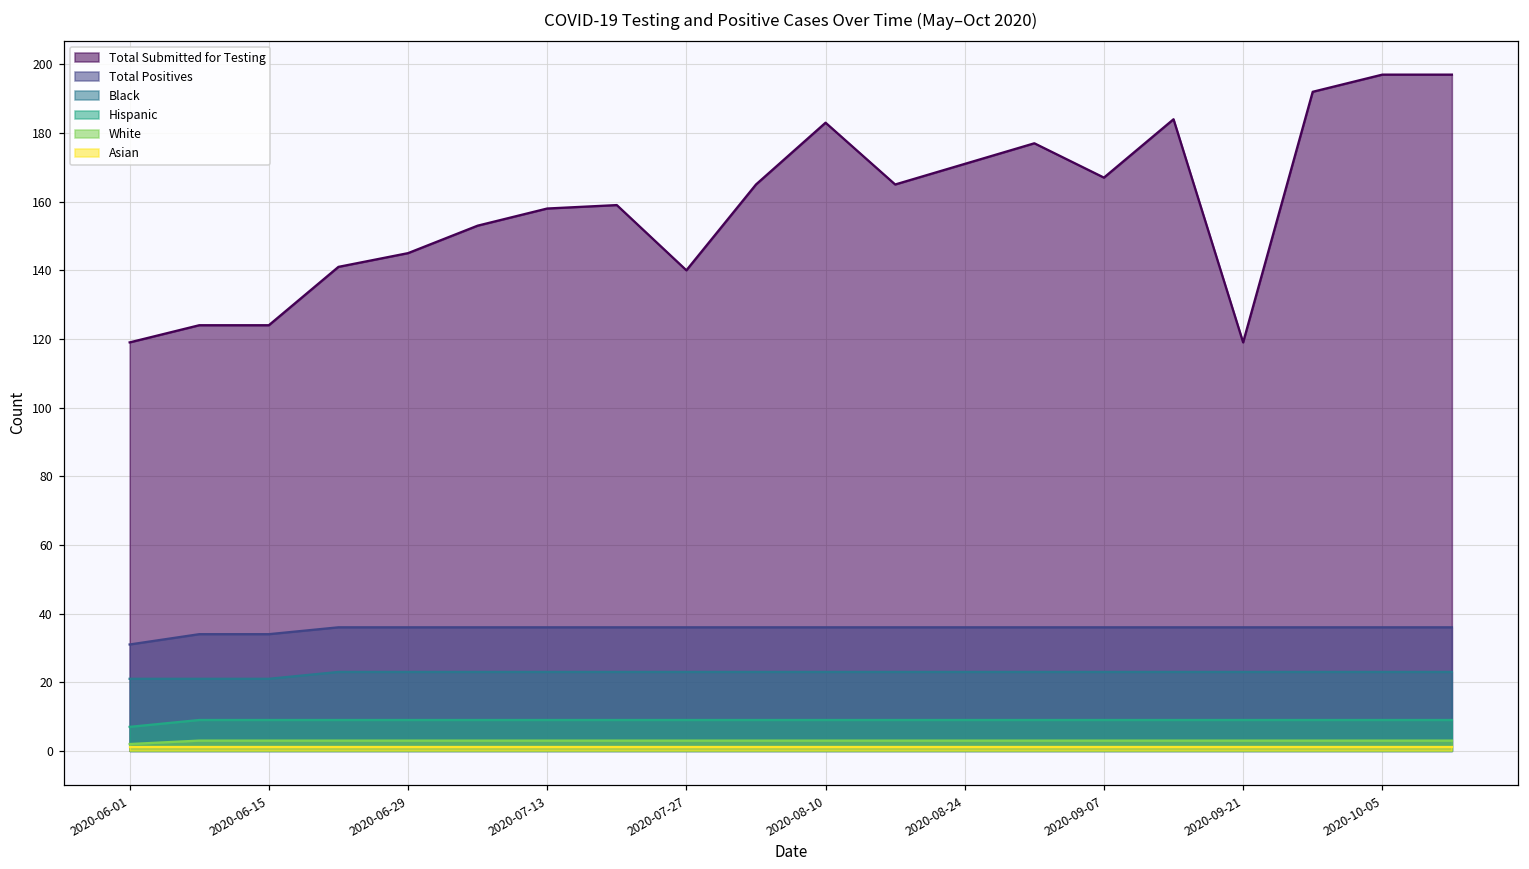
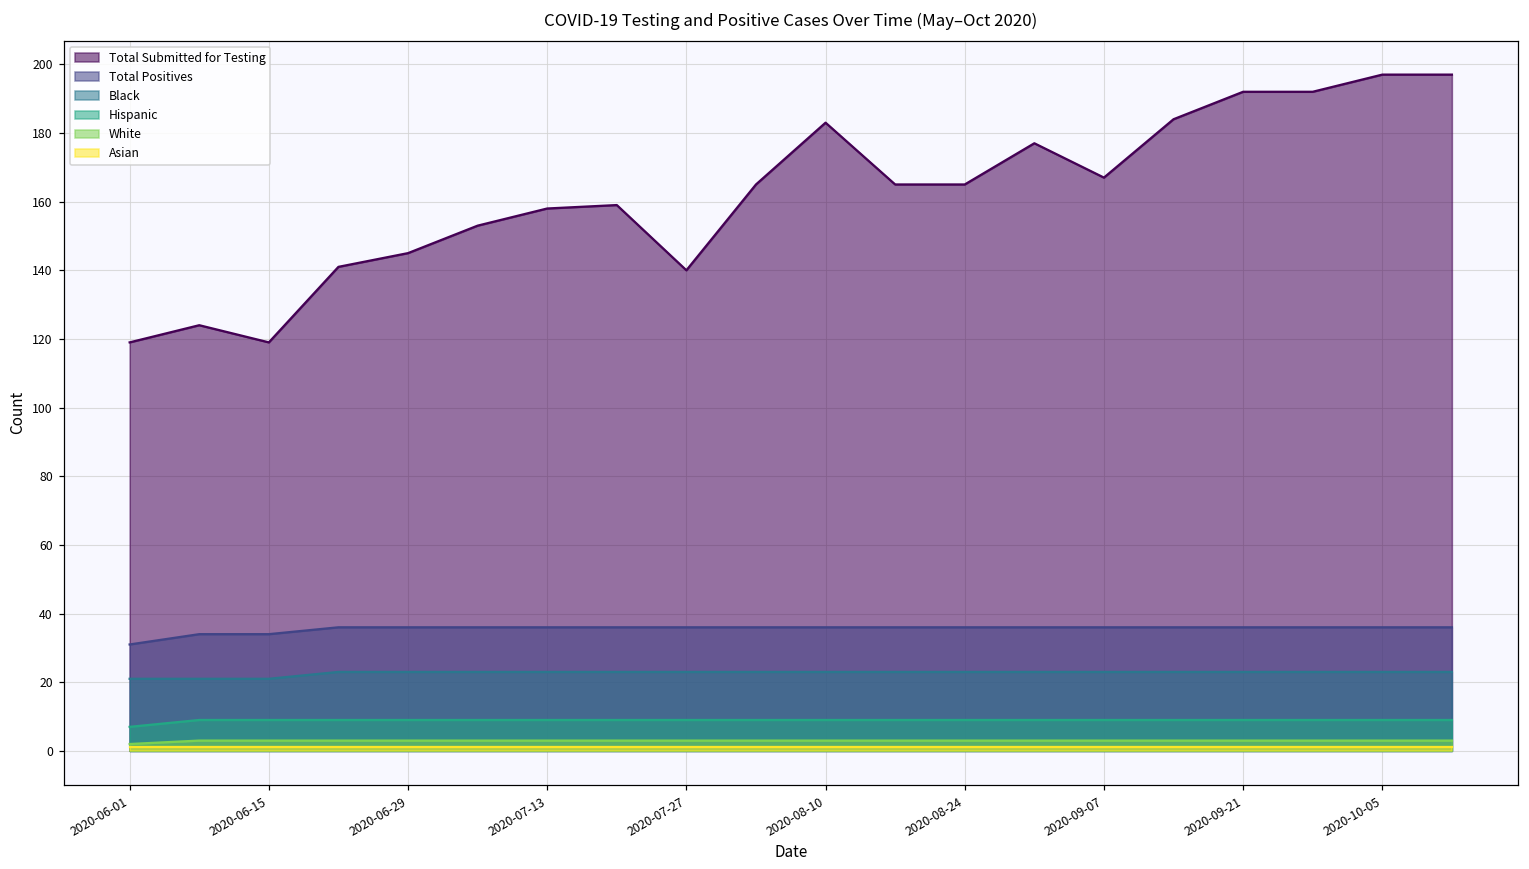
Total Submitted for Testing, 2020-06-15: 124 -> 119
Total Submitted for Testing, 2020-08-24: 171 -> 165
Total Submitted for Testing, 2020-09-21: 119 -> 192
